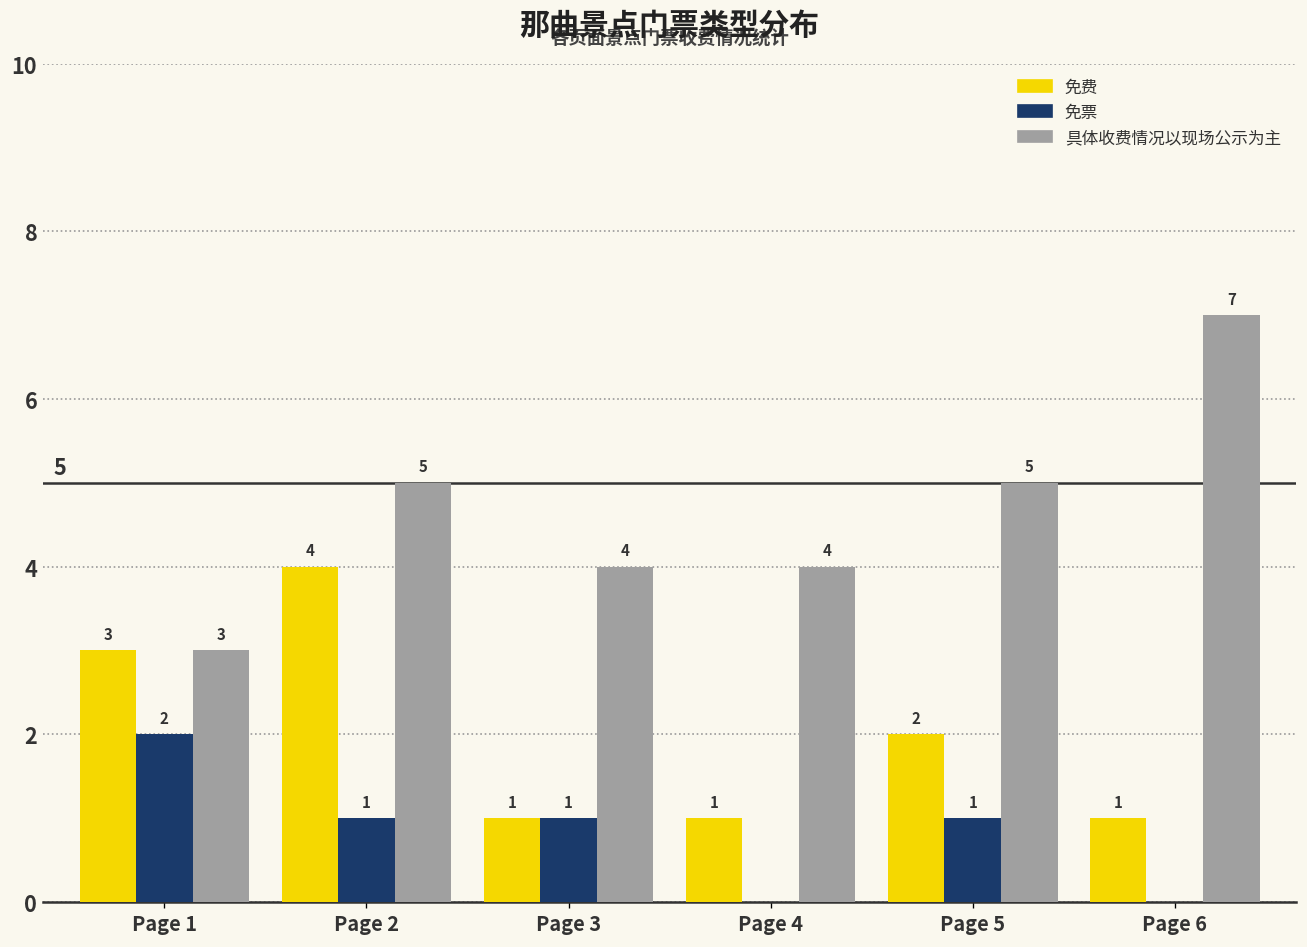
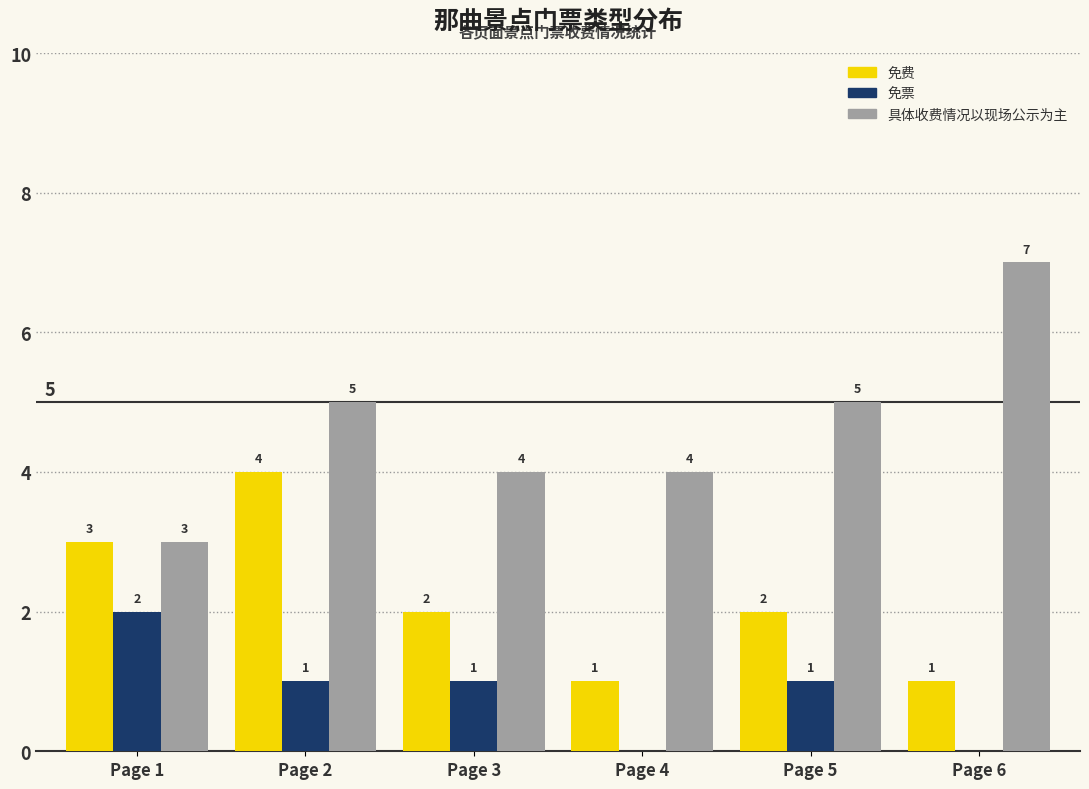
免费, Page 3: 1 -> 2
